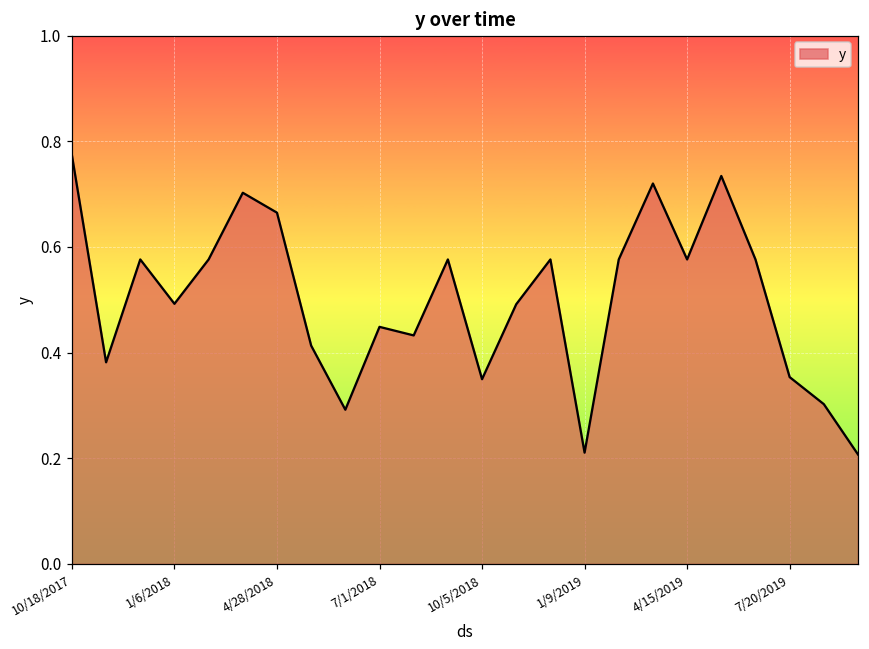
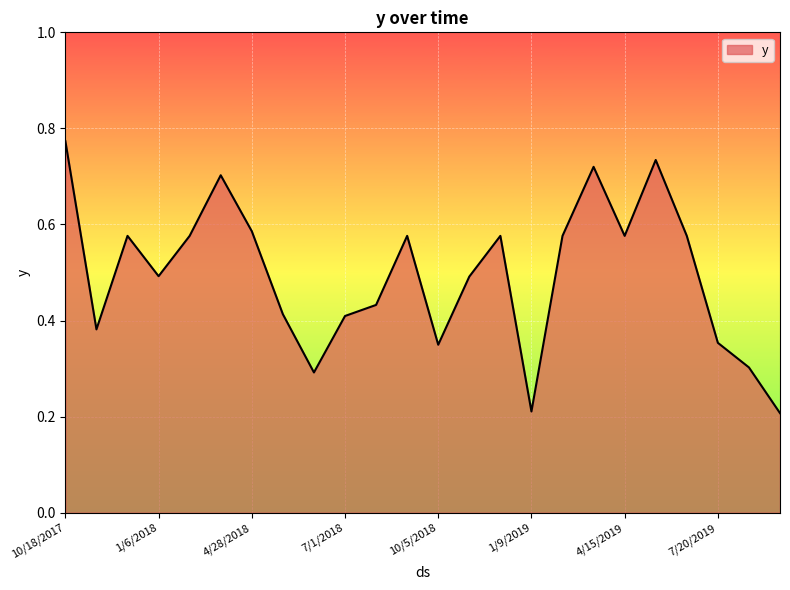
4/28/2018: 0.66 -> 0.59
7/1/2018: 0.45 -> 0.41
